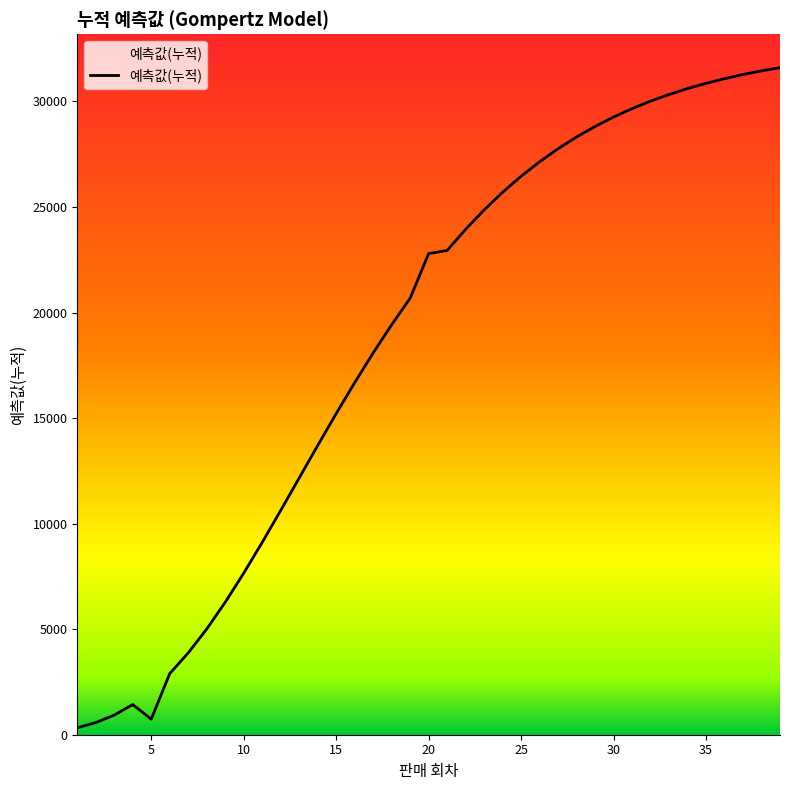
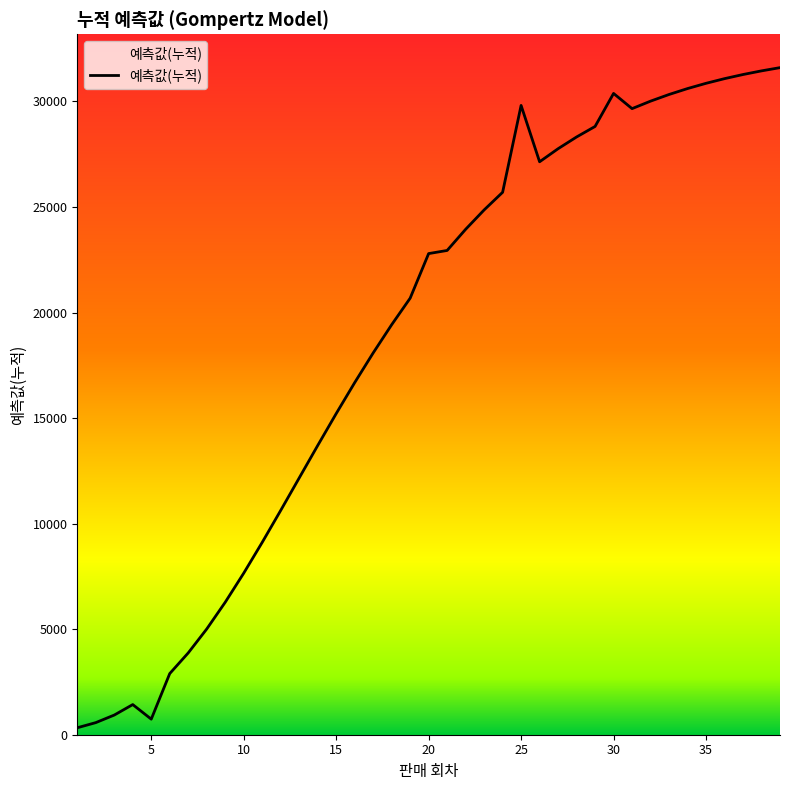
25: 26500 -> 29800
30: 29300 -> 30400
